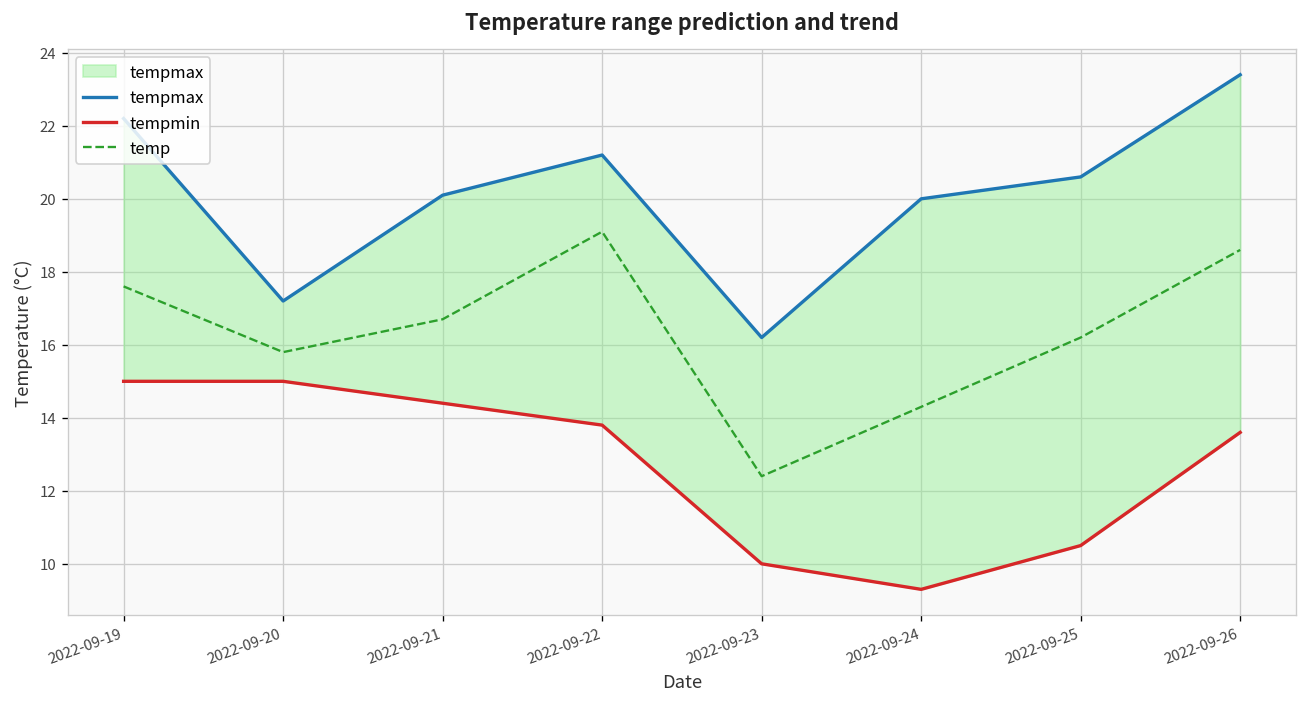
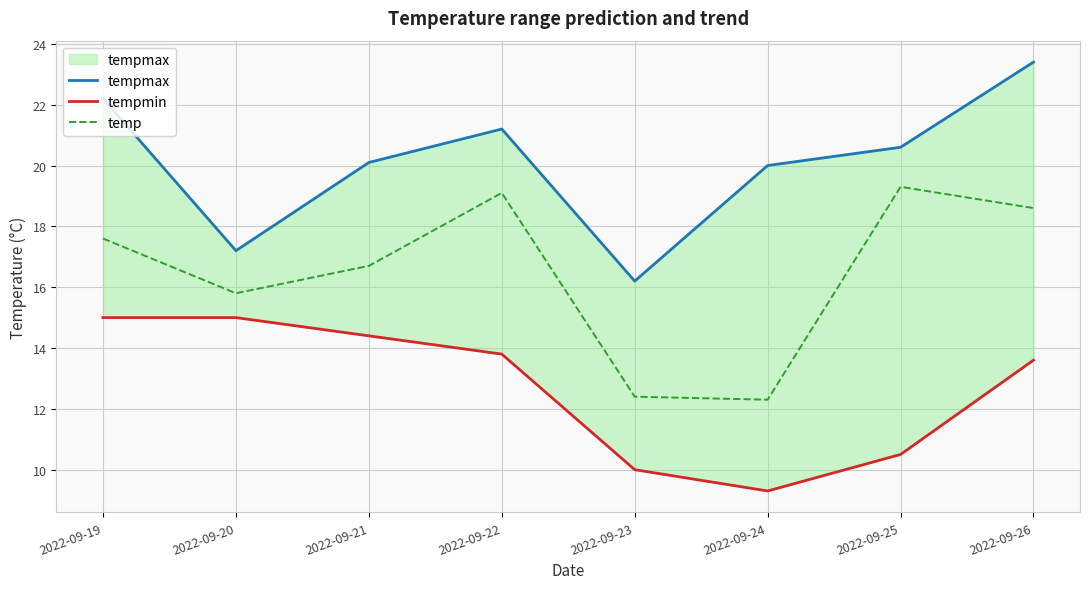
temp, 2022-09-24: 14.3 -> 12.3
temp, 2022-09-25: 16.2 -> 19.3
